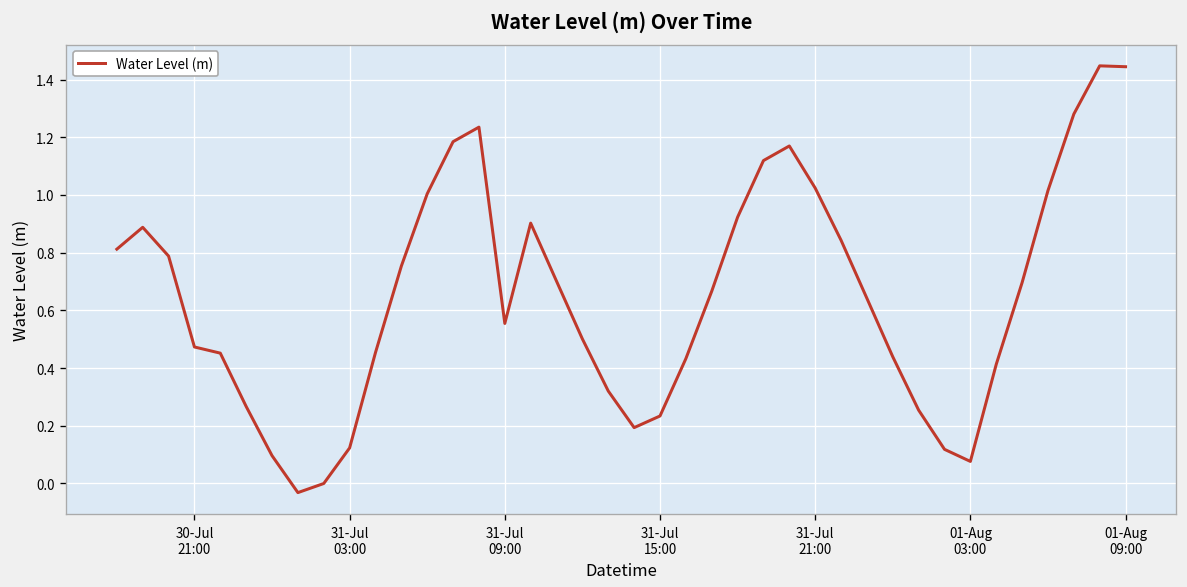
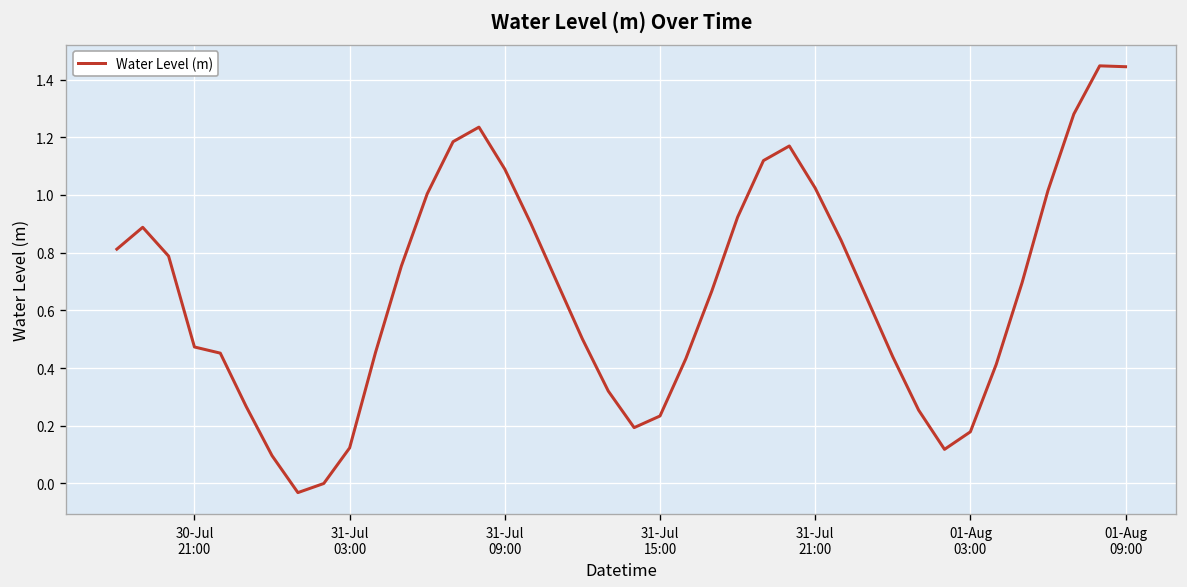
31-Jul 09:00: 0.55 -> 1.09
01-Aug 03:00: 0.08 -> 0.18
